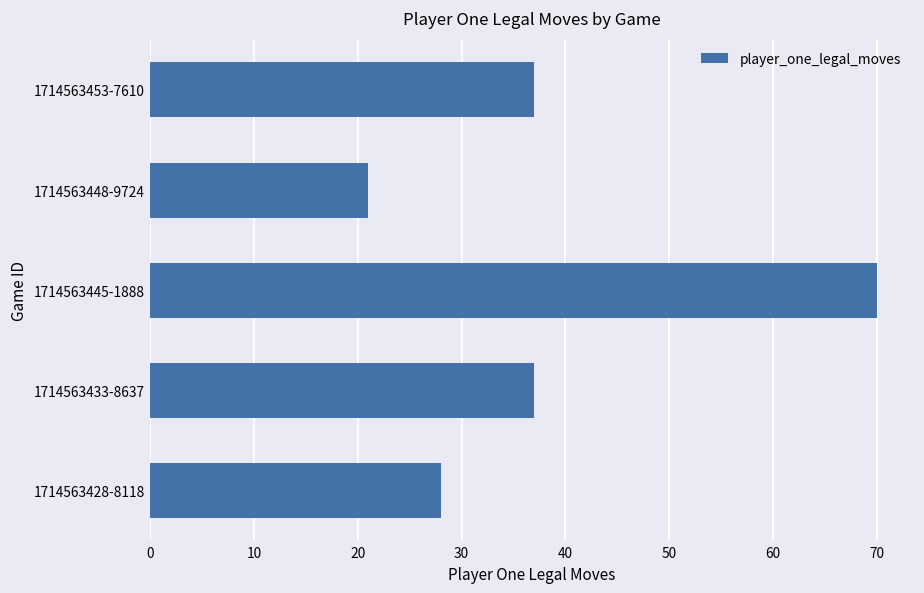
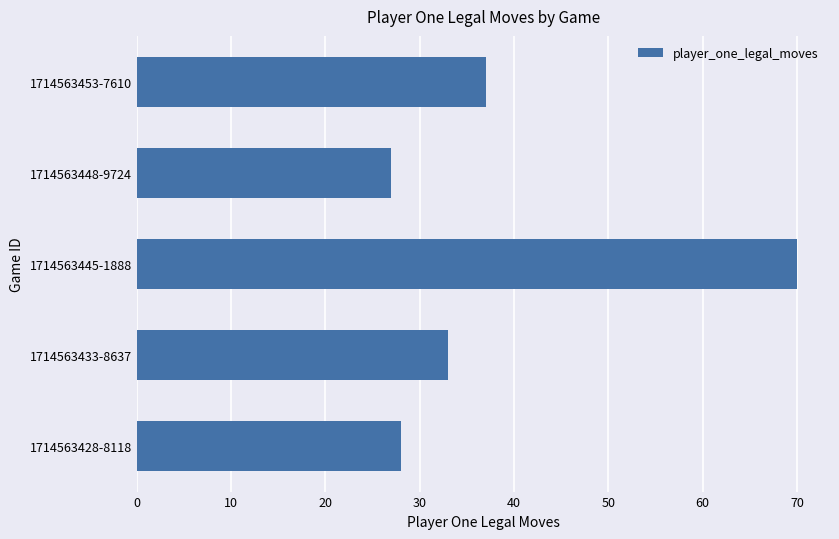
1714563448-9724: 21 -> 27
1714563433-8637: 37 -> 33
